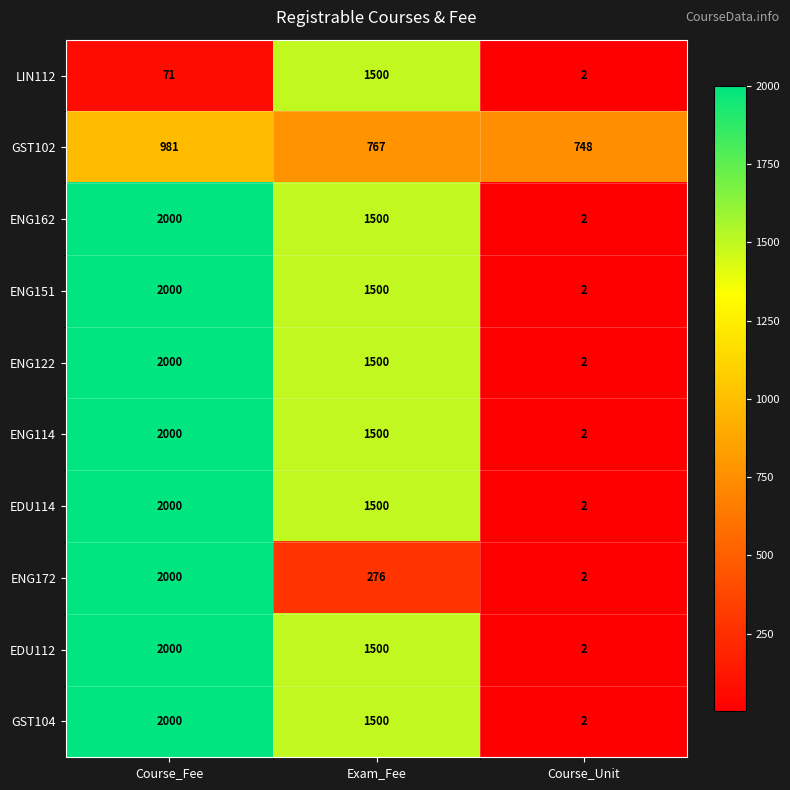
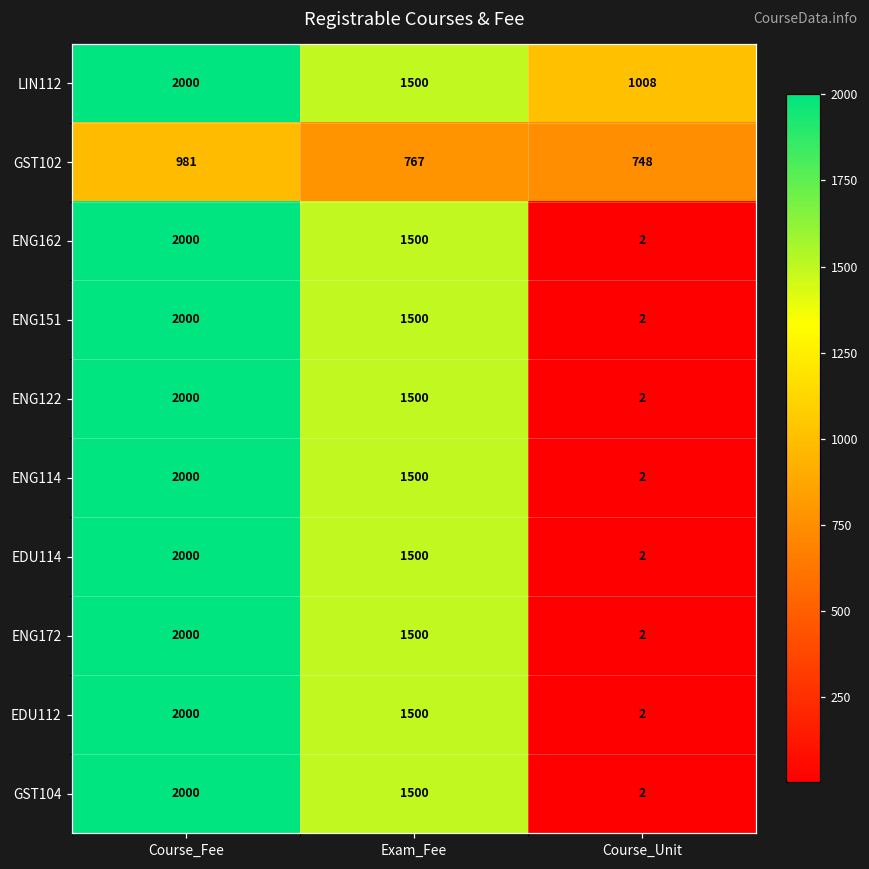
LIN112, Course_Fee: 71 -> 2000
LIN112, Course_Unit: 2 -> 1008
ENG172, Exam_Fee: 276 -> 1500
